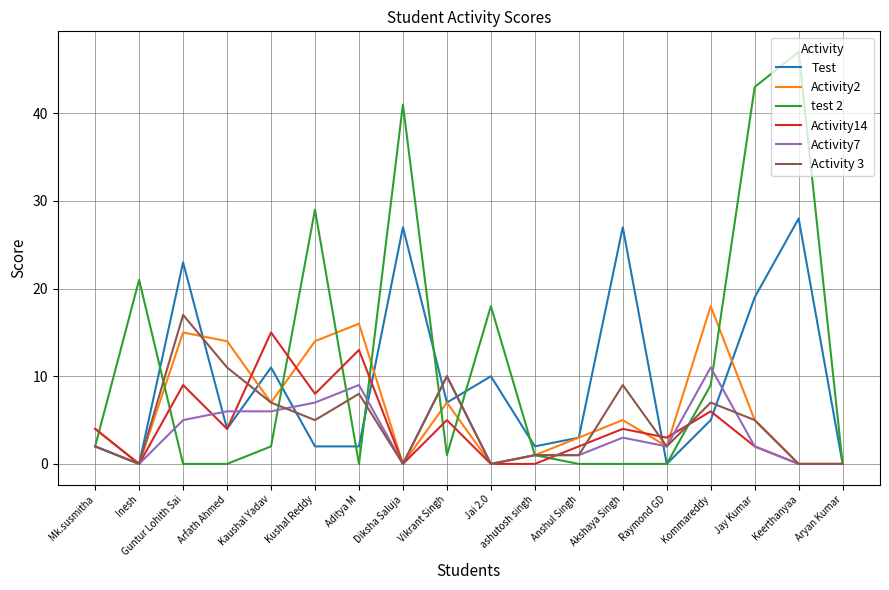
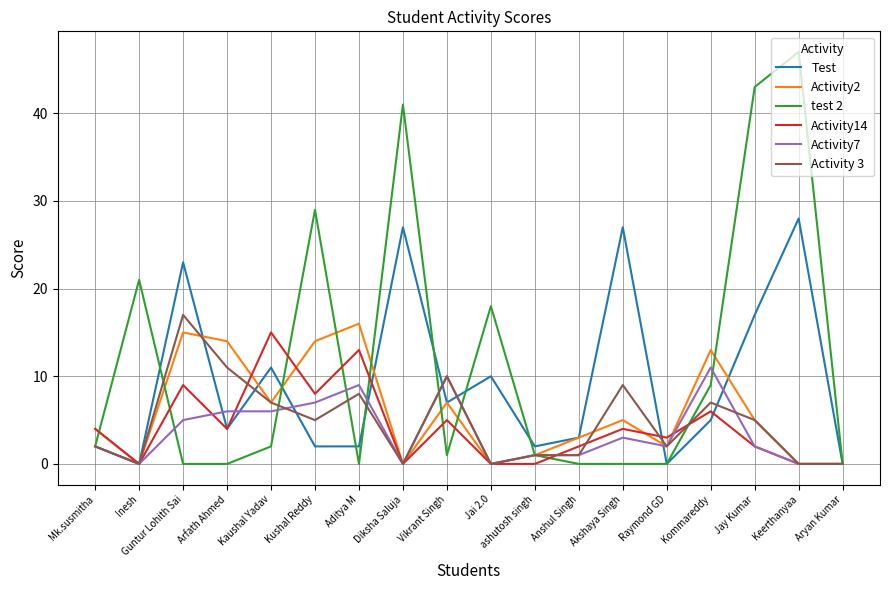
Activity2, Kommareddy: 18 -> 13
Test, Jay Kumar: 19 -> 17
